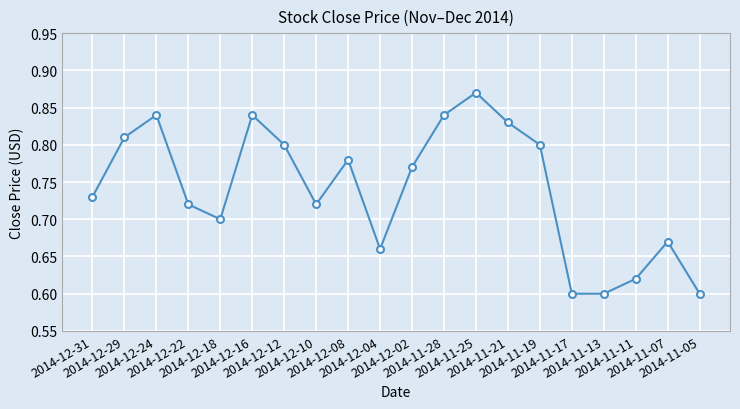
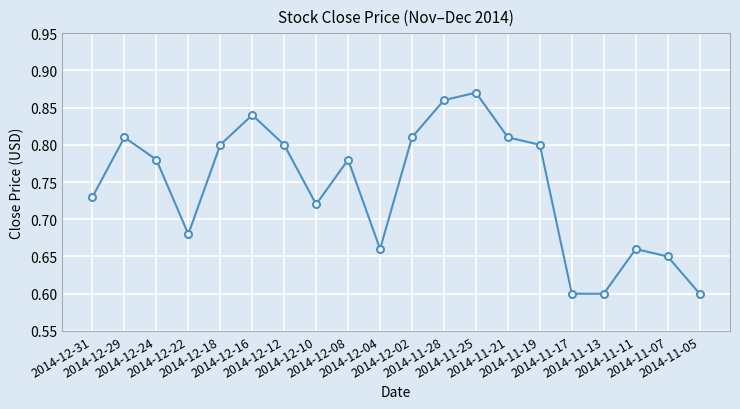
2014-12-24: 0.84 -> 0.78
2014-12-22: 0.72 -> 0.68
2014-12-18: 0.7 -> 0.8
2014-12-02: 0.77 -> 0.81
2014-11-28: 0.84 -> 0.86
2014-11-21: 0.83 -> 0.81
2014-11-11: 0.62 -> 0.66
2014-11-07: 0.67 -> 0.65
